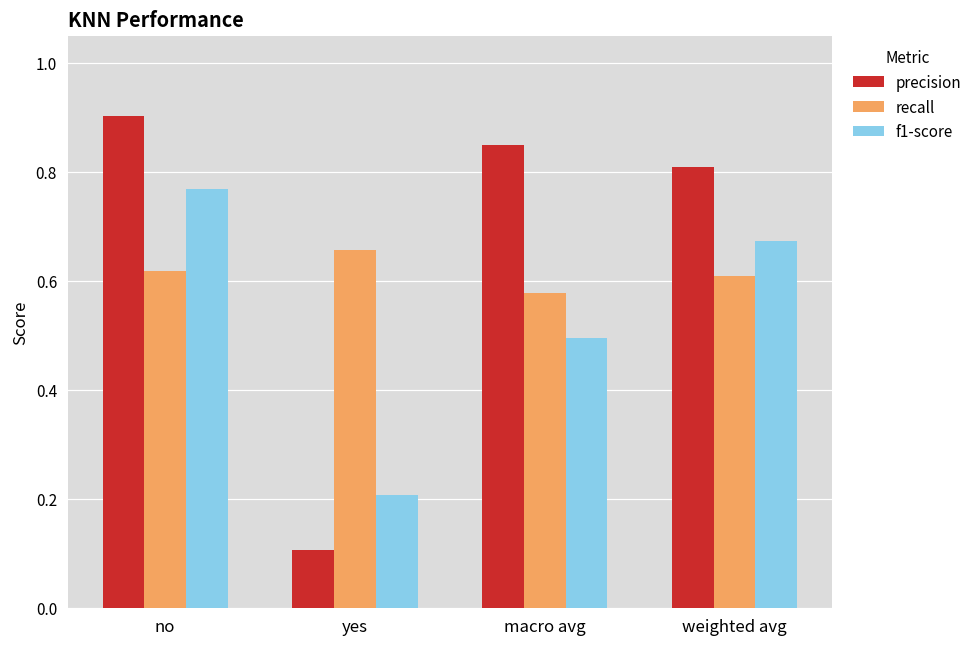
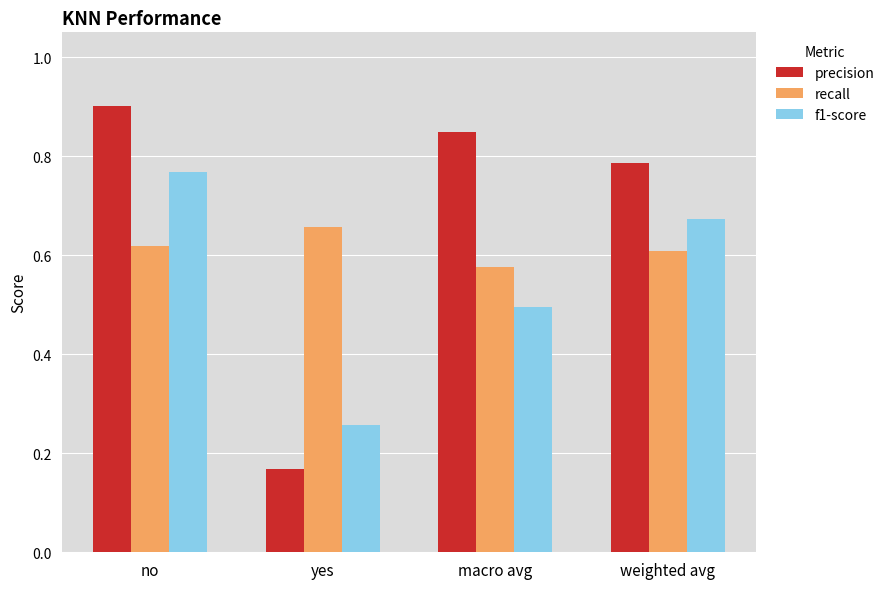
precision, yes: 0.11 -> 0.17
f1-score, yes: 0.21 -> 0.26
precision, weighted avg: 0.81 -> 0.79
